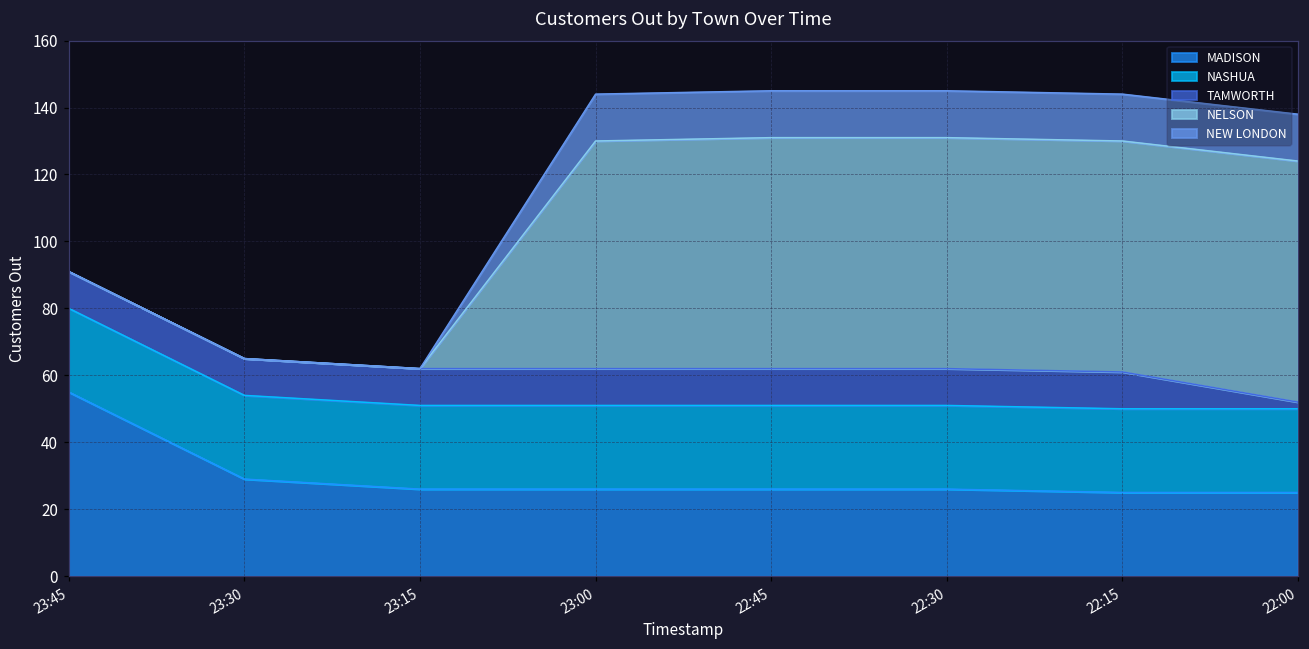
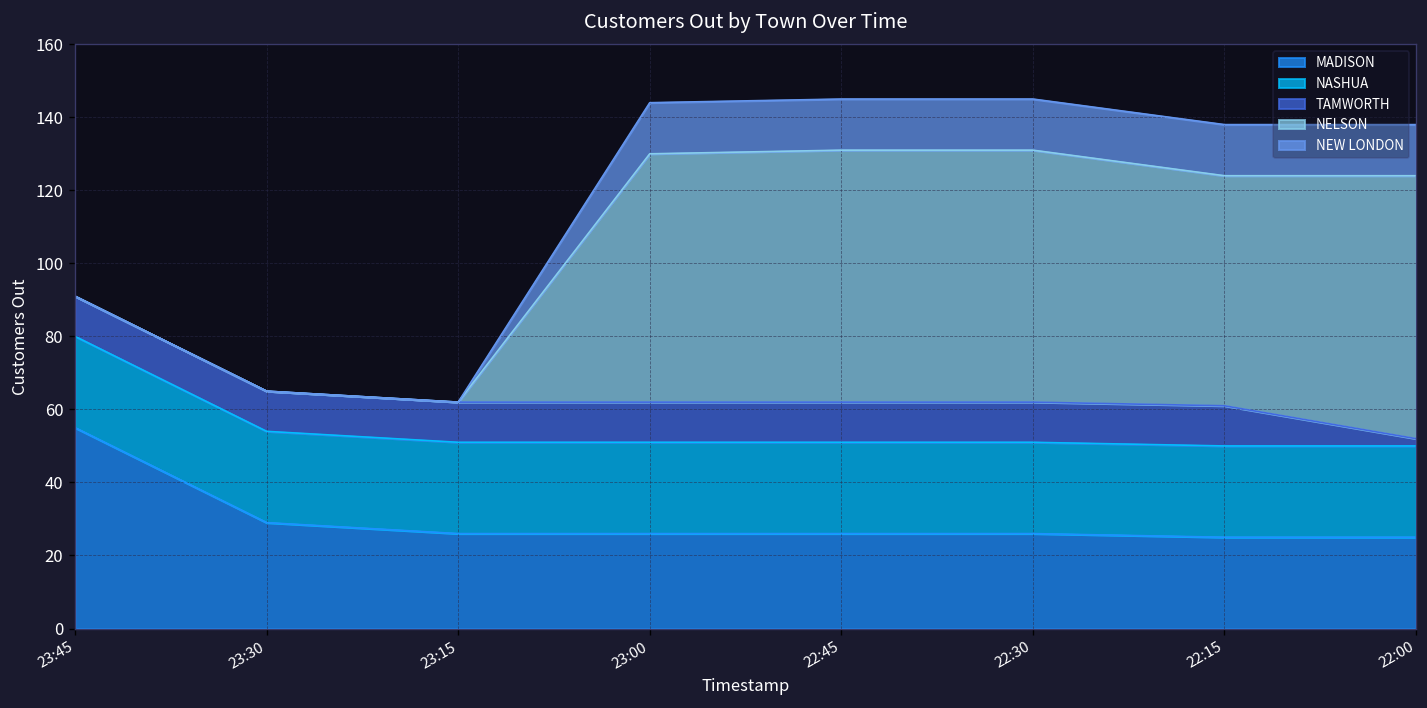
NELSON, 22:15: 69 -> 63
